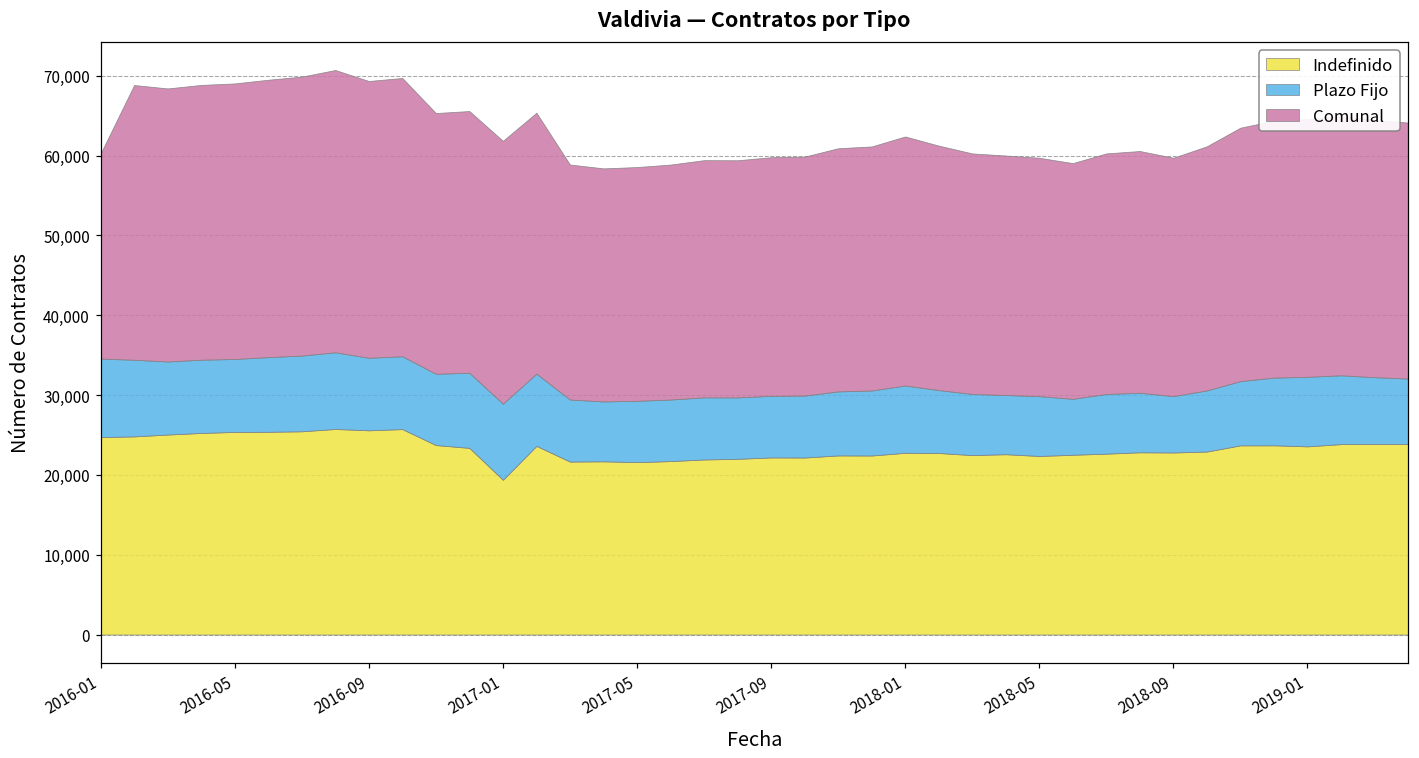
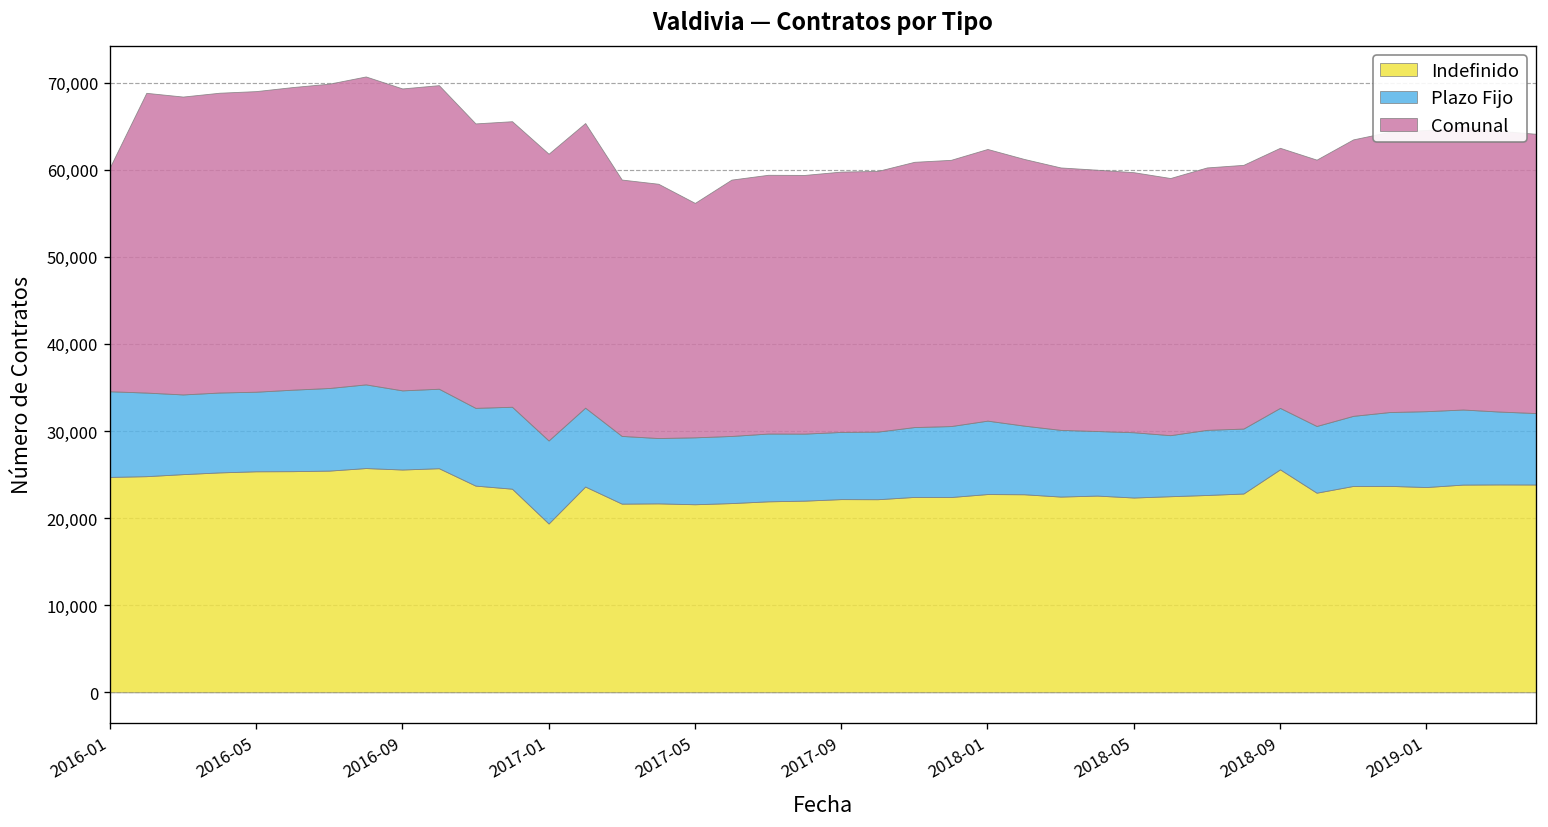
Comunal, 2017-05: 29,000 -> 27,000
Indefinido, 2018-09: 23,000 -> 26,000
